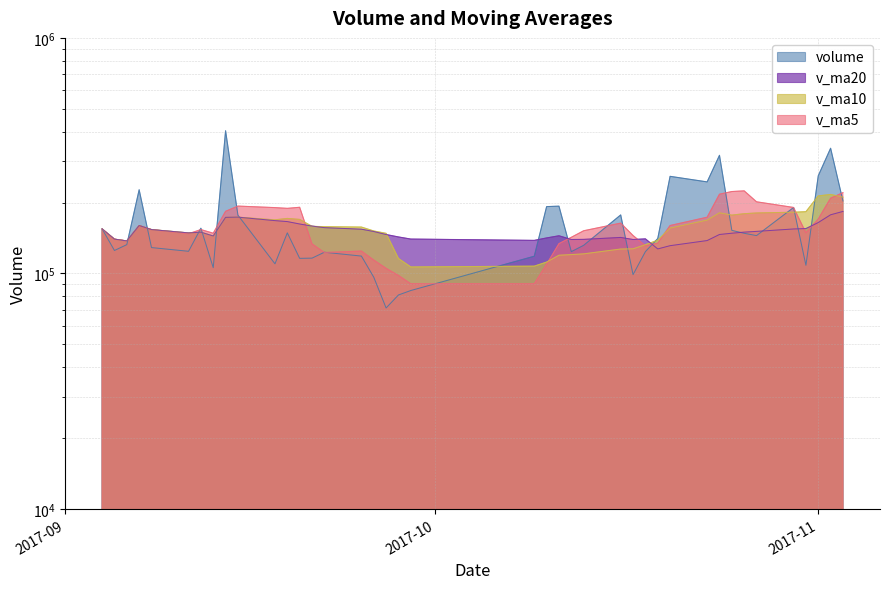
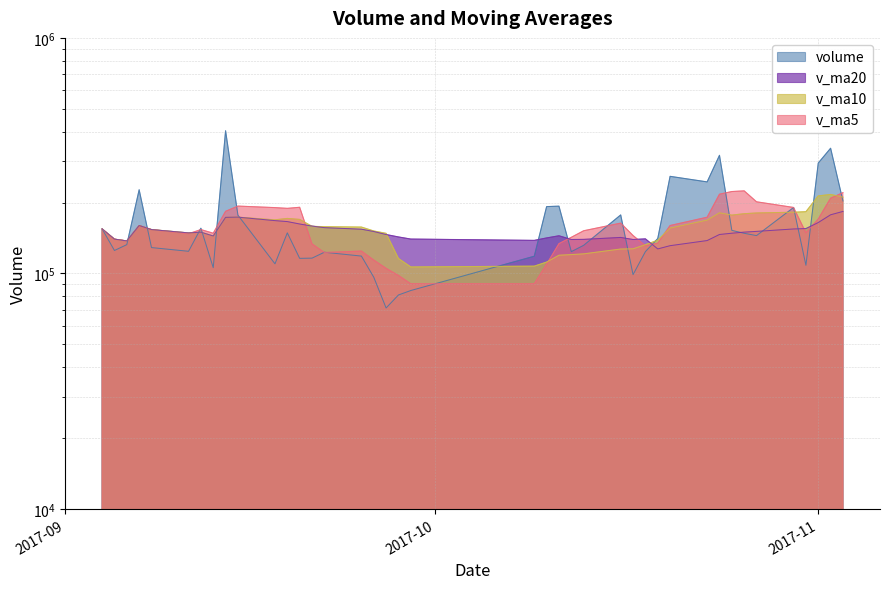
volume, 2017-11: 260000 -> 290000
